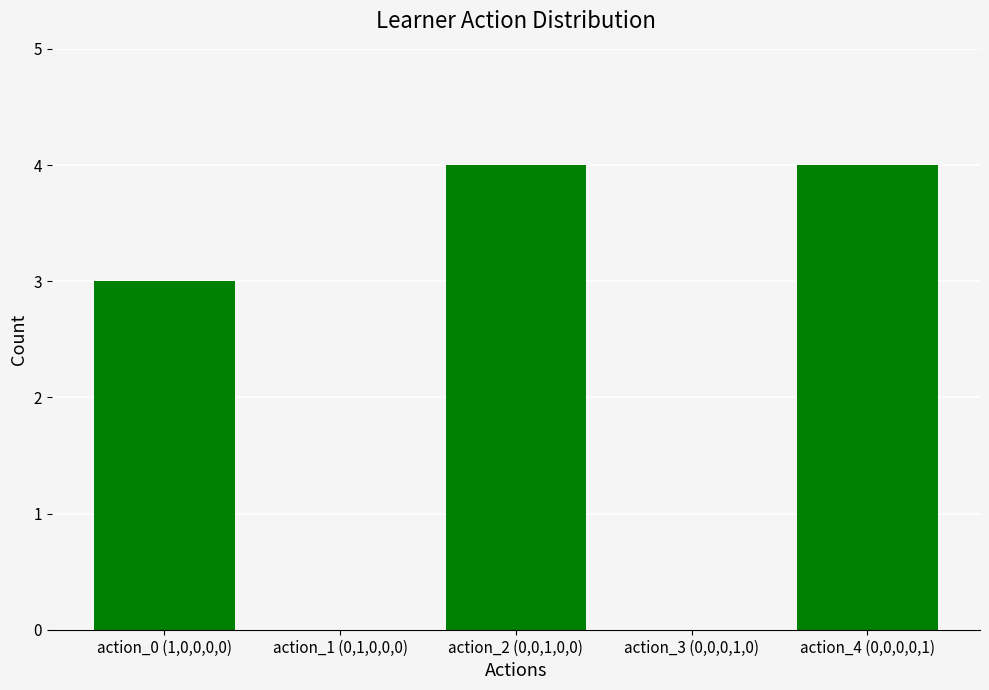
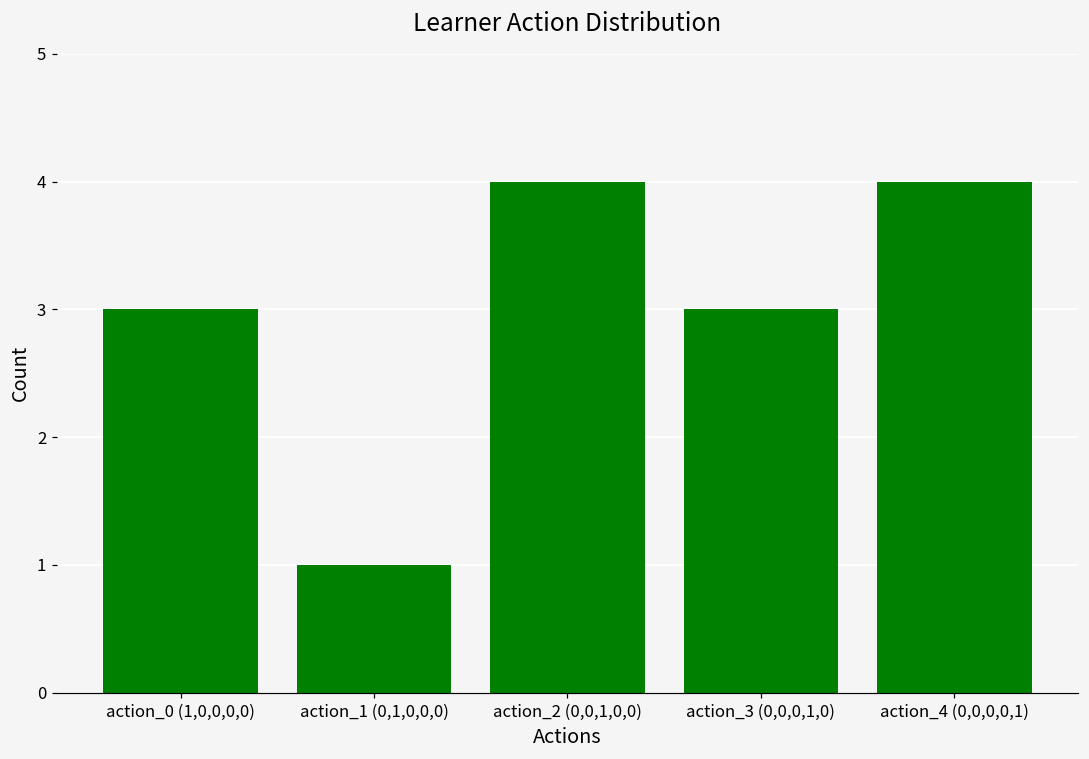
action_1 (0,1,0,0,0): 0 -> 1
action_3 (0,0,0,1,0): 0 -> 3
